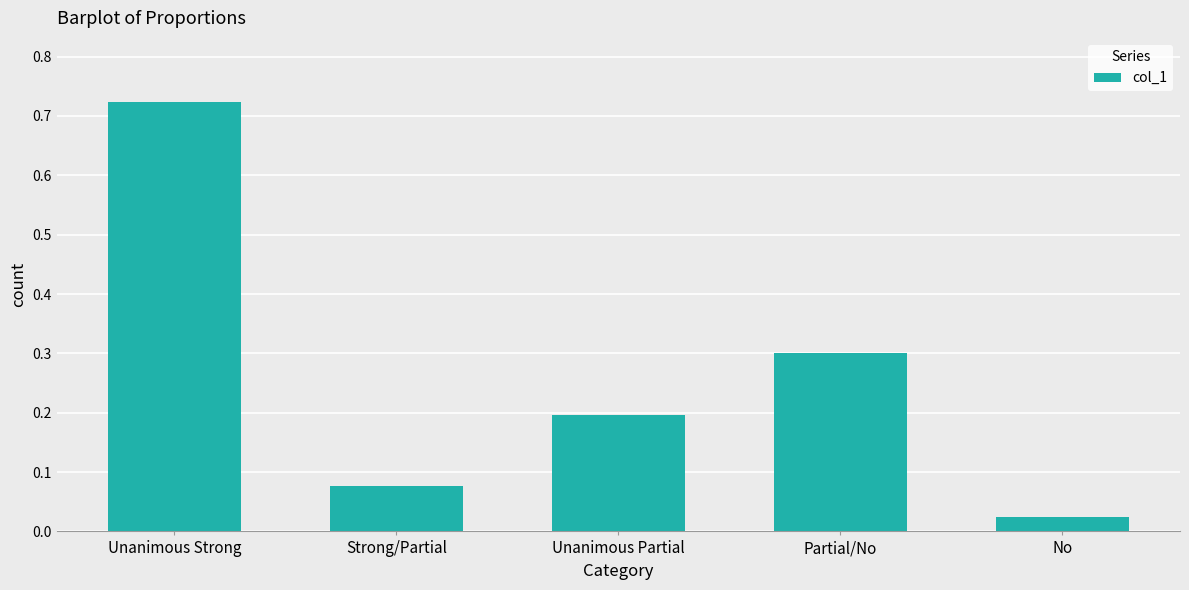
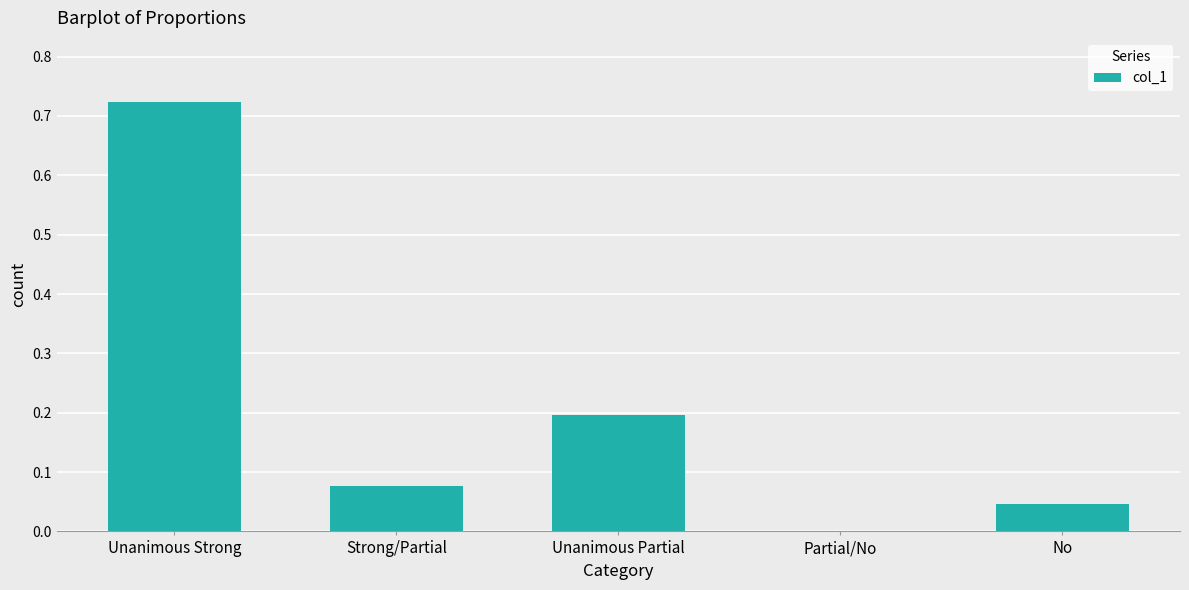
Partial/No: 0.3 -> 0.0
No: 0.02 -> 0.05
